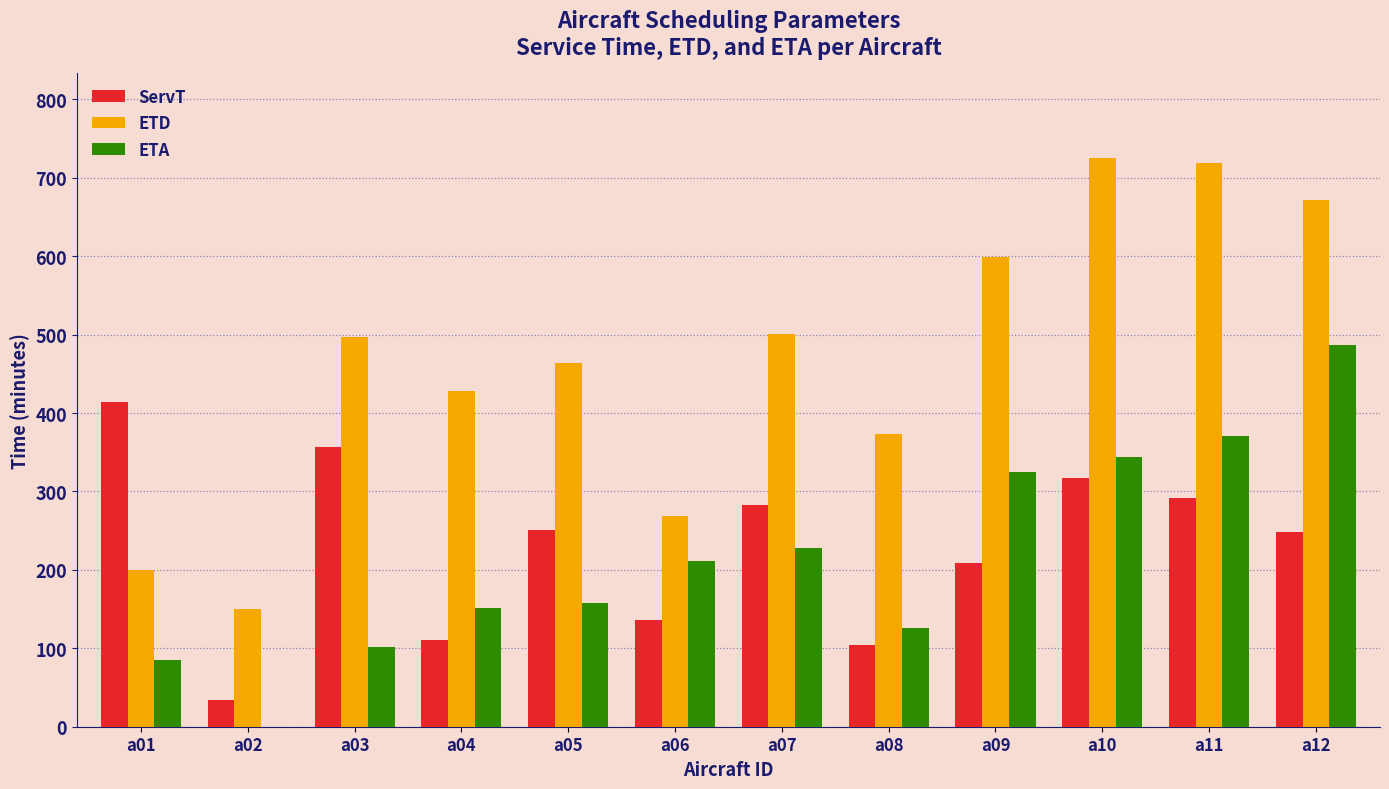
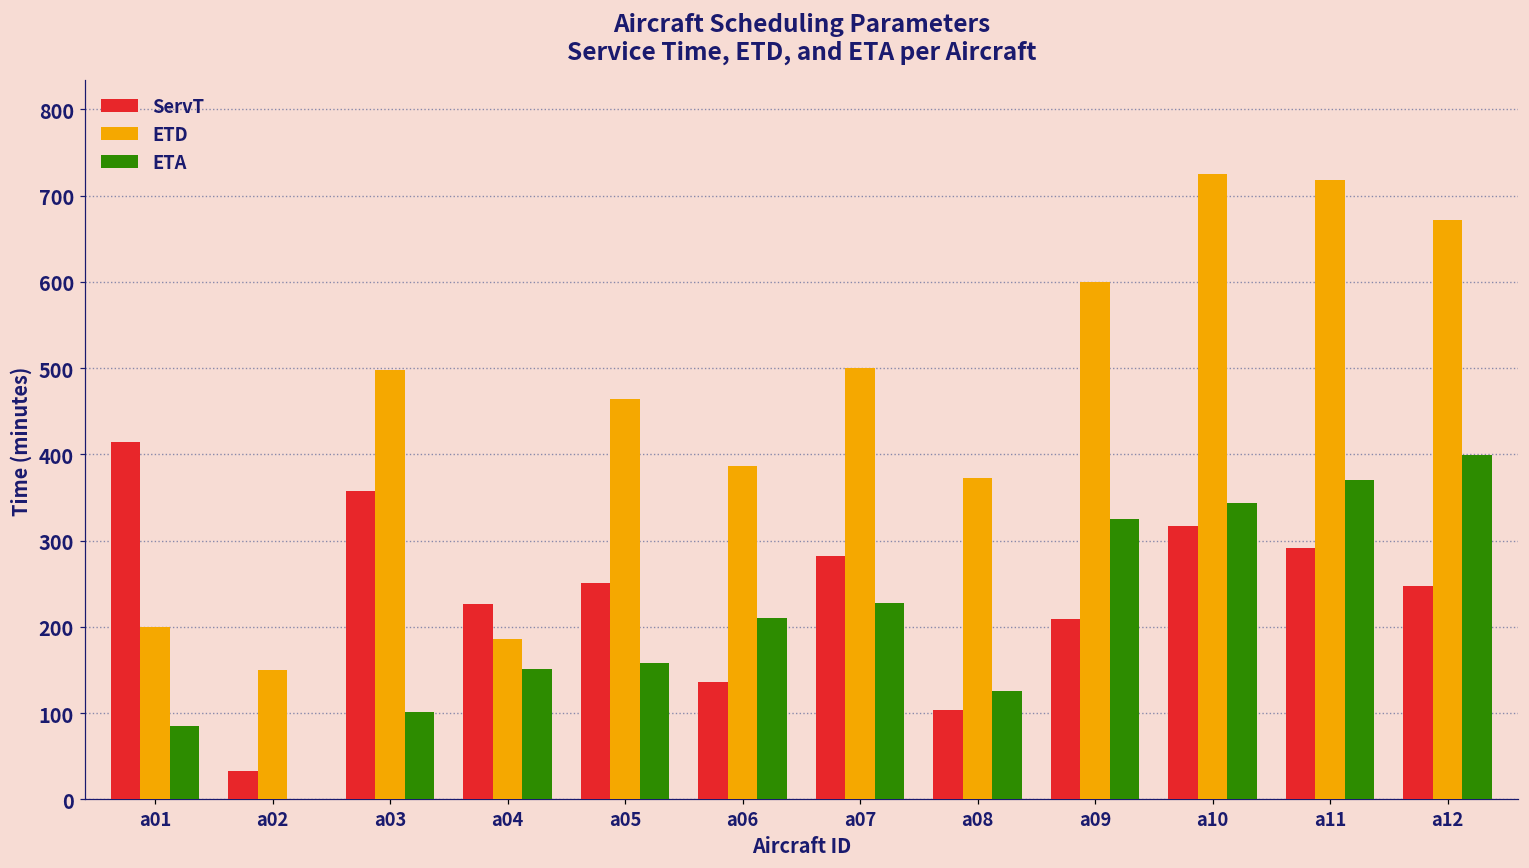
ServT, a04: 110 -> 230
ETD, a04: 430 -> 190
ETD, a06: 270 -> 390
ETA, a12: 490 -> 400
